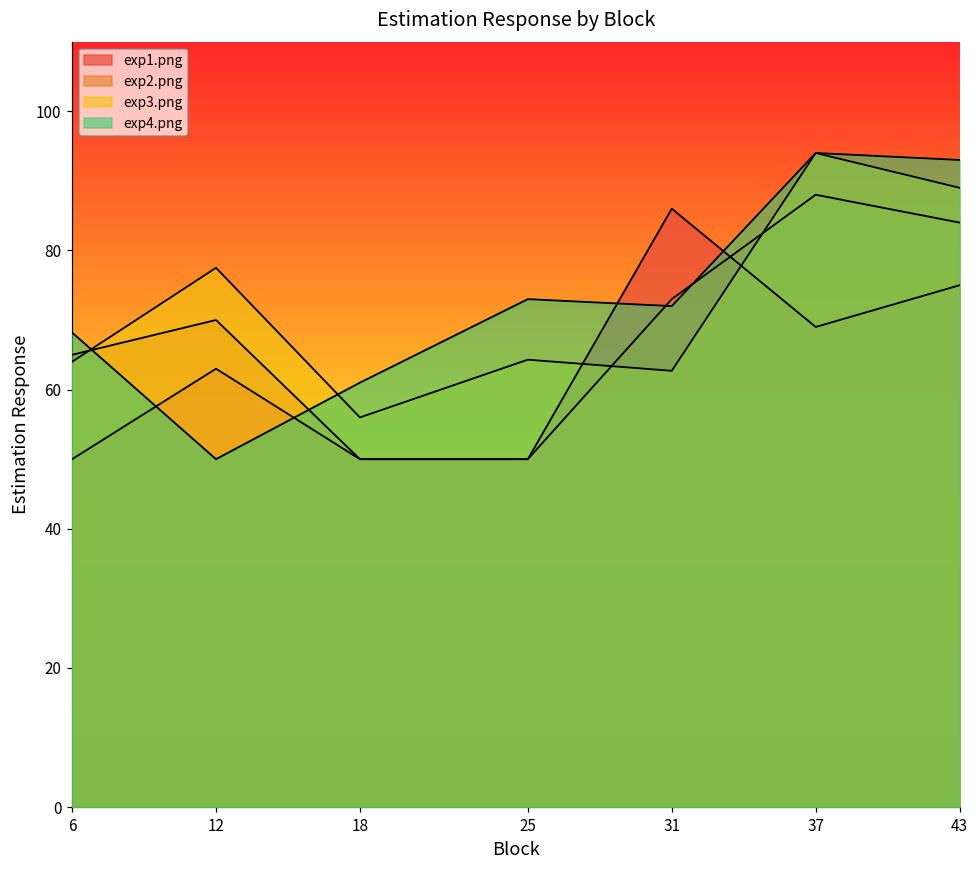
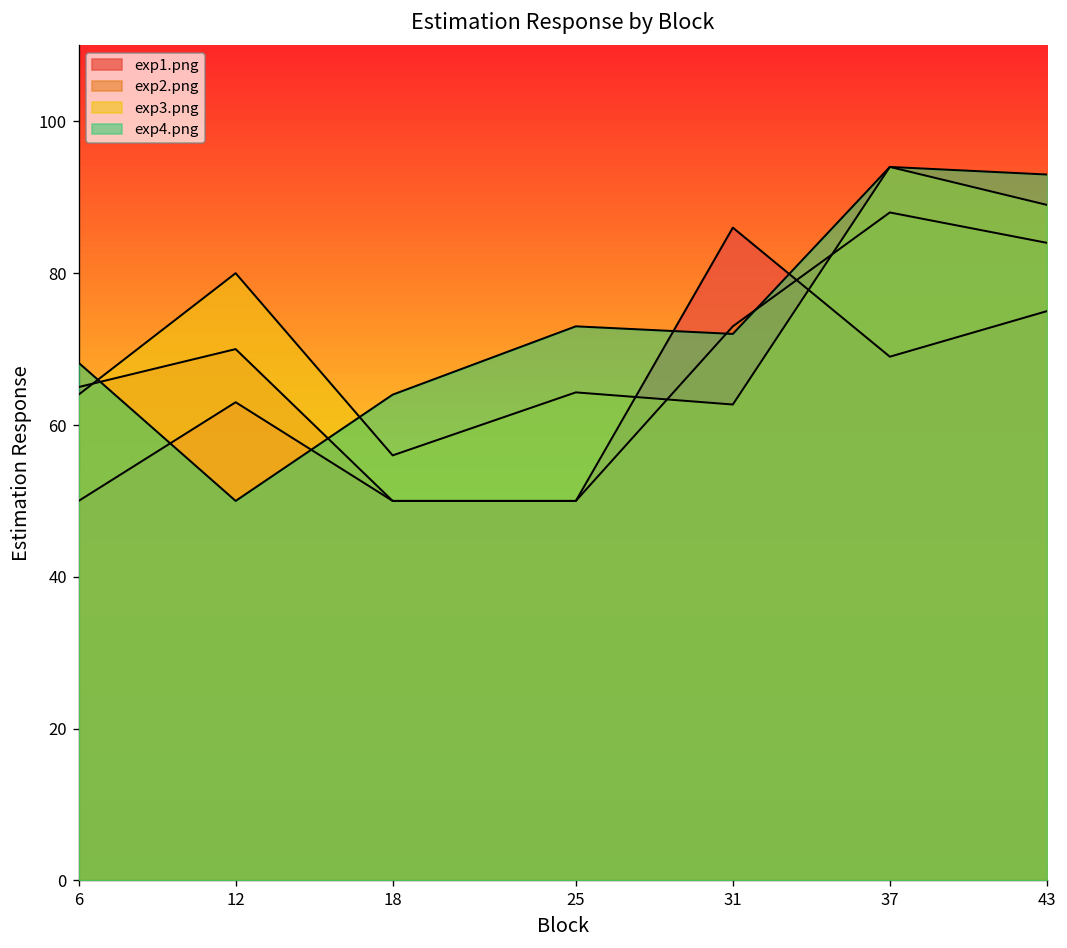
exp3.png, 12: 78 -> 80
exp4.png, 18: 61 -> 64
